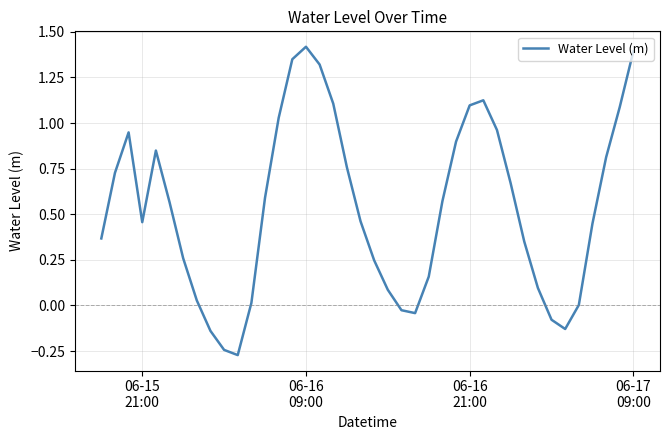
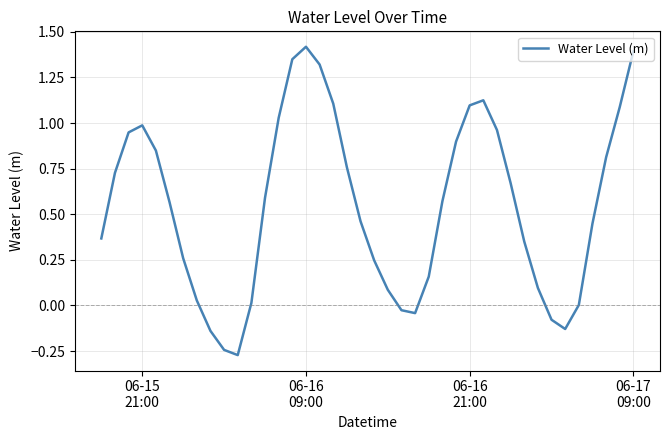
06-15 21:00: 0.46 -> 0.99
